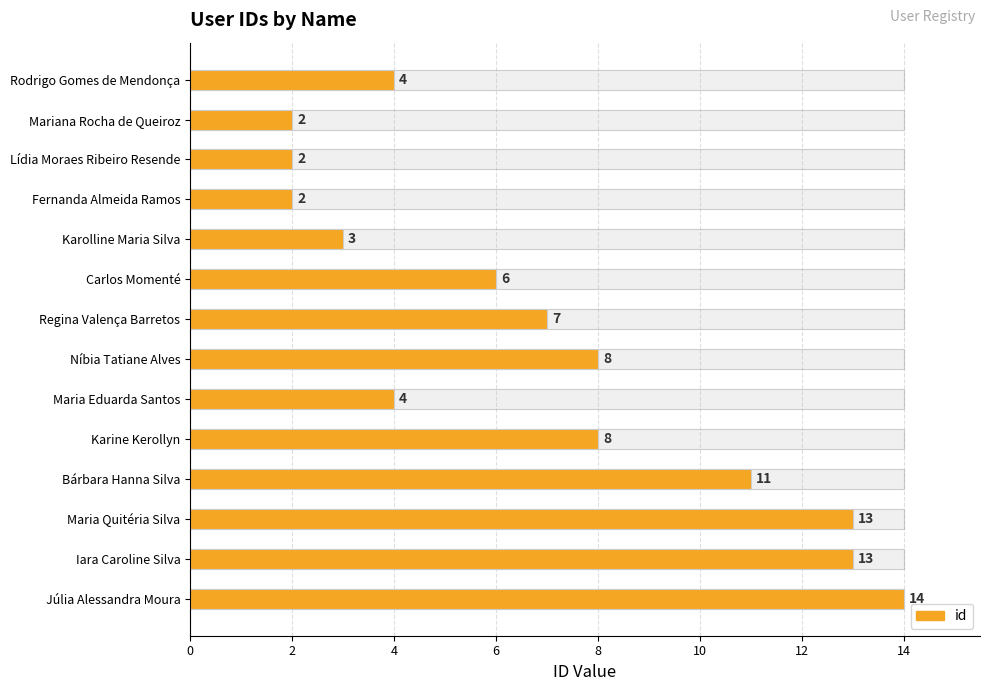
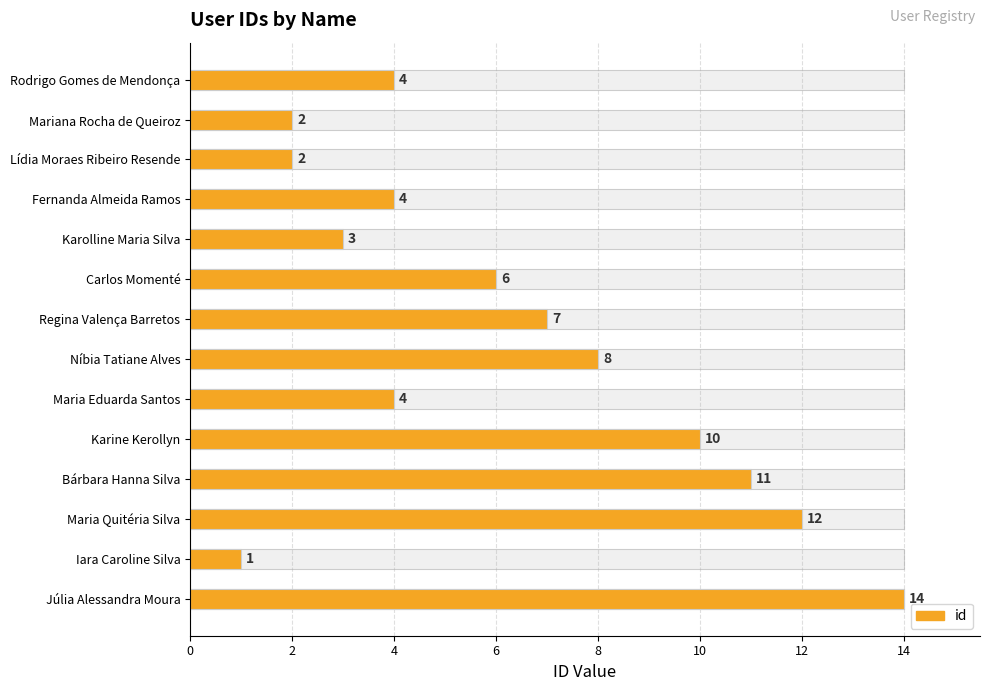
id, Fernanda Almeida Ramos: 2 -> 4
id, Karine Kerollyn: 8 -> 10
id, Maria Quitéria Silva: 13 -> 12
id, Iara Caroline Silva: 13 -> 1
